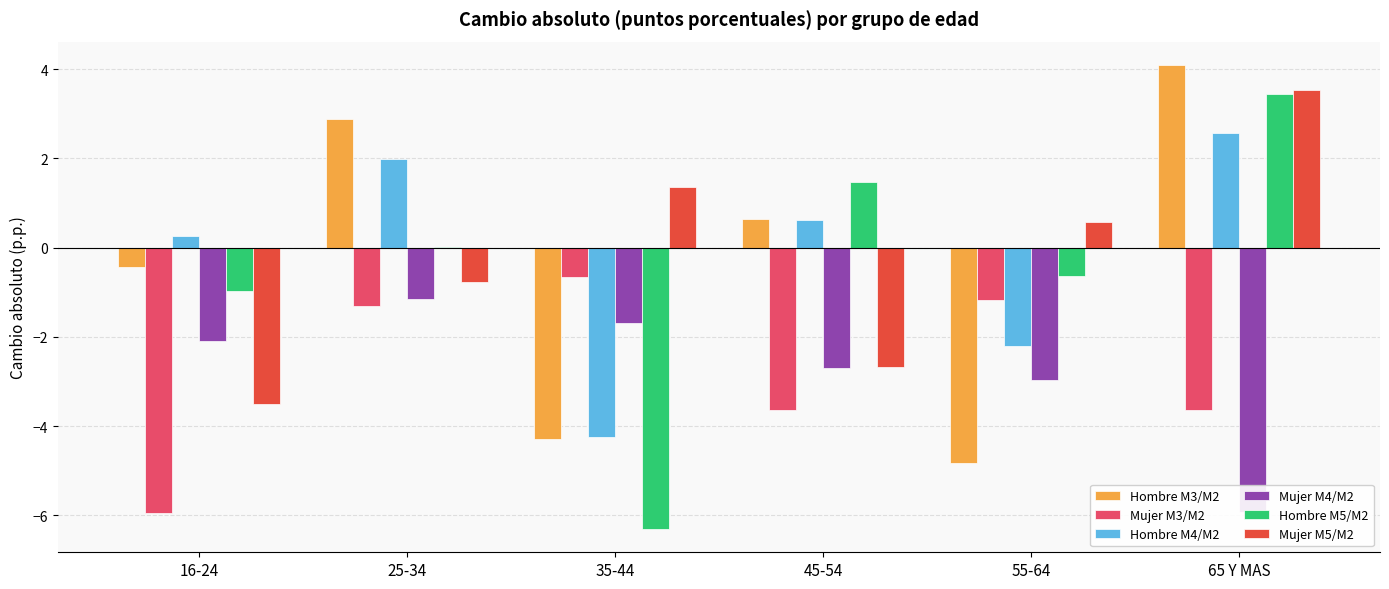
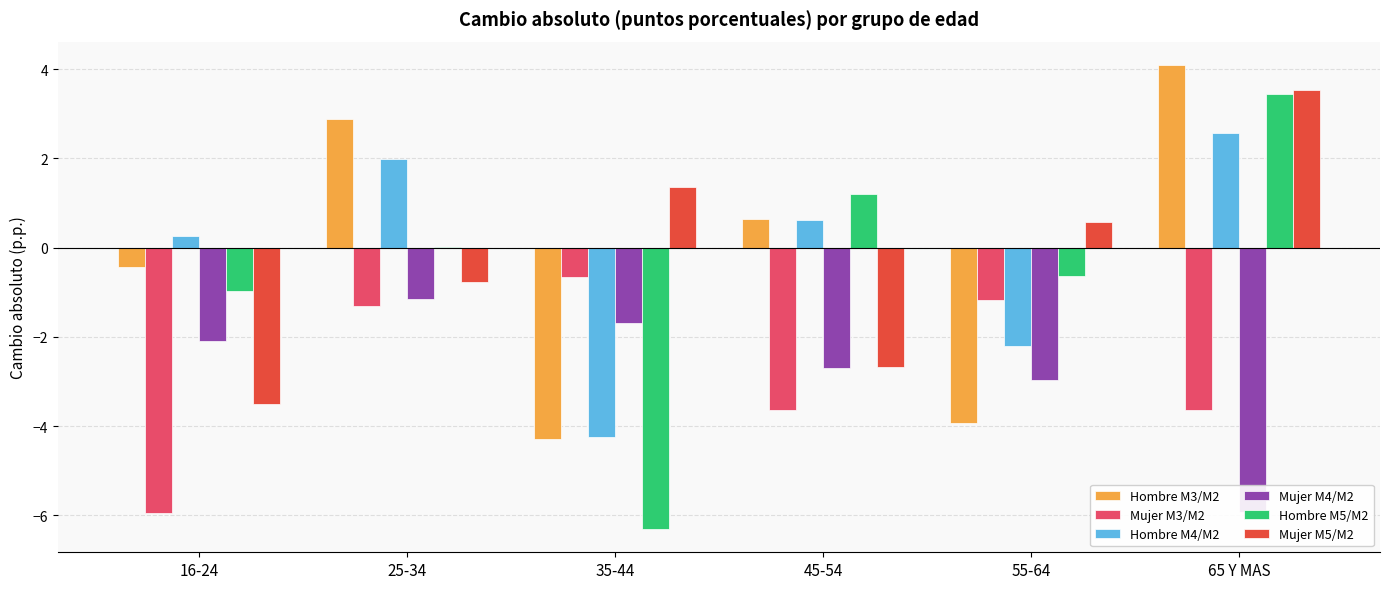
Hombre M5/M2, 45-54: 1.5 -> 1.2
Hombre M3/M2, 55-64: -4.8 -> -3.9
